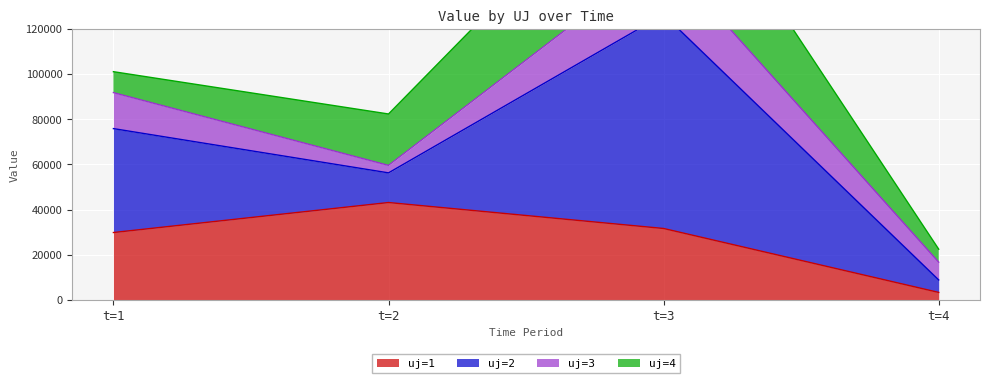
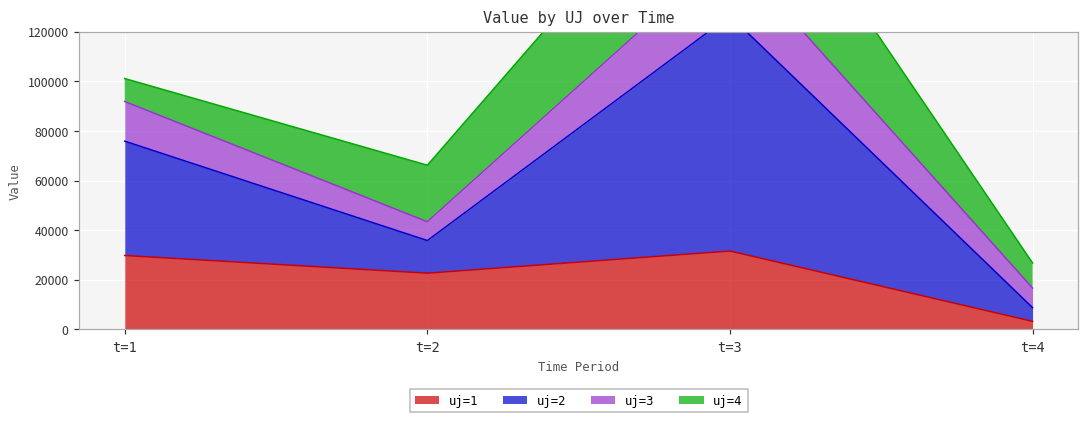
uj=1, t=2: 43000 -> 23000
uj=3, t=2: 3000 -> 8000
uj=4, t=4: 6000 -> 10000
